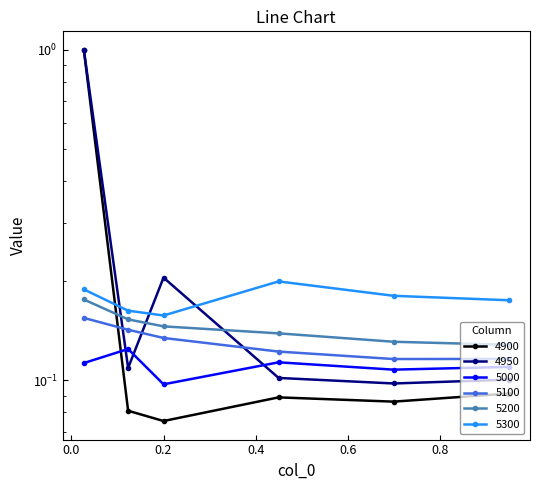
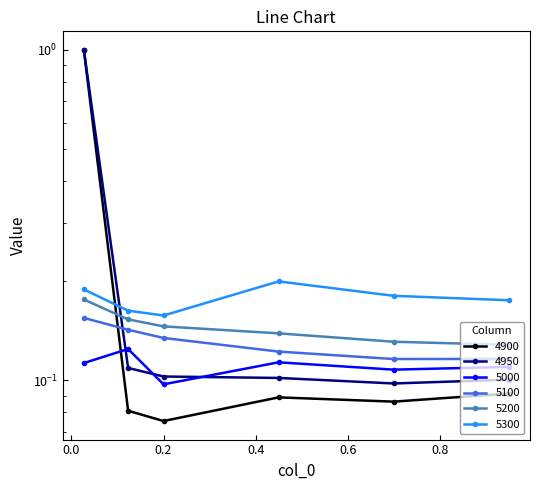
4950, 0.2: 0.20 -> 0.103
